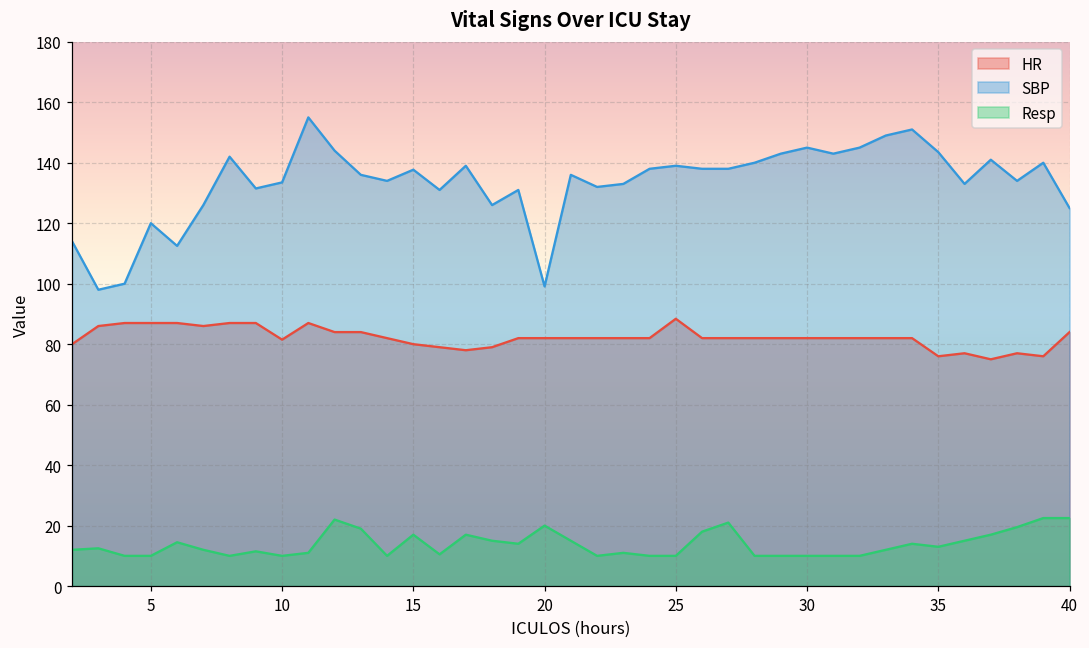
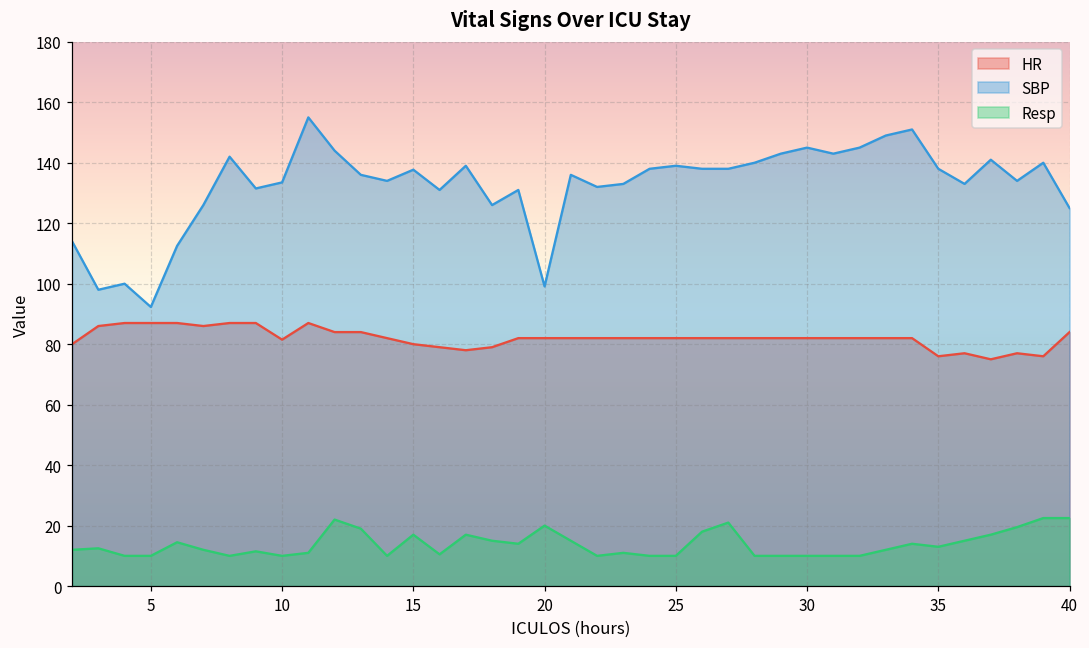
SBP, 5: 120 -> 92
HR, 25: 88 -> 82
SBP, 35: 144 -> 138
